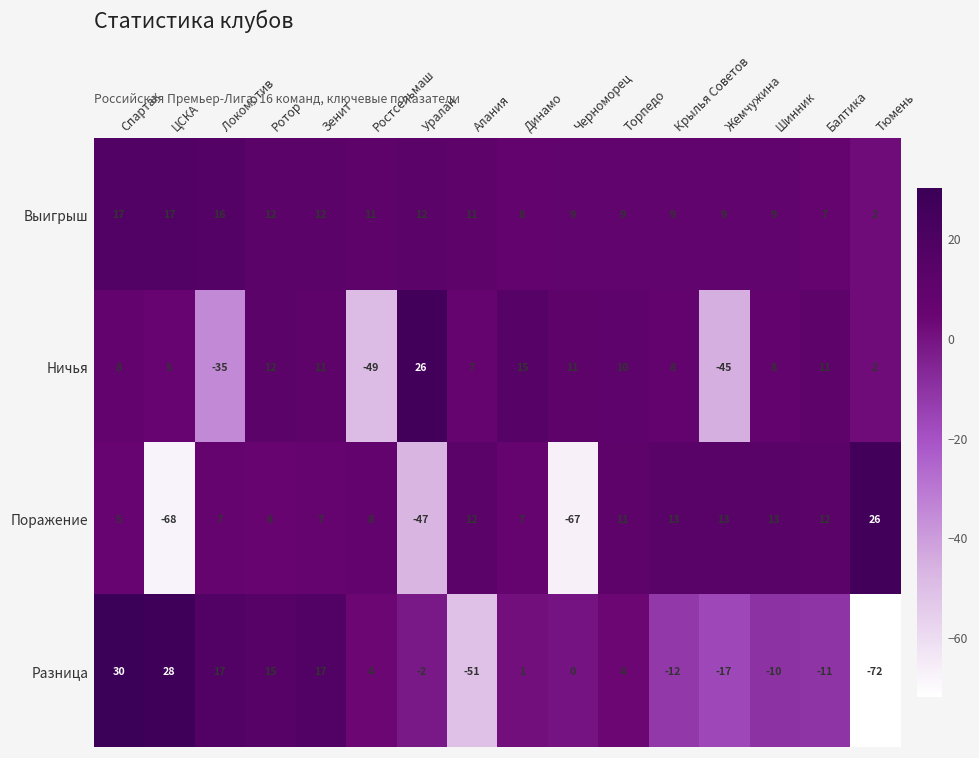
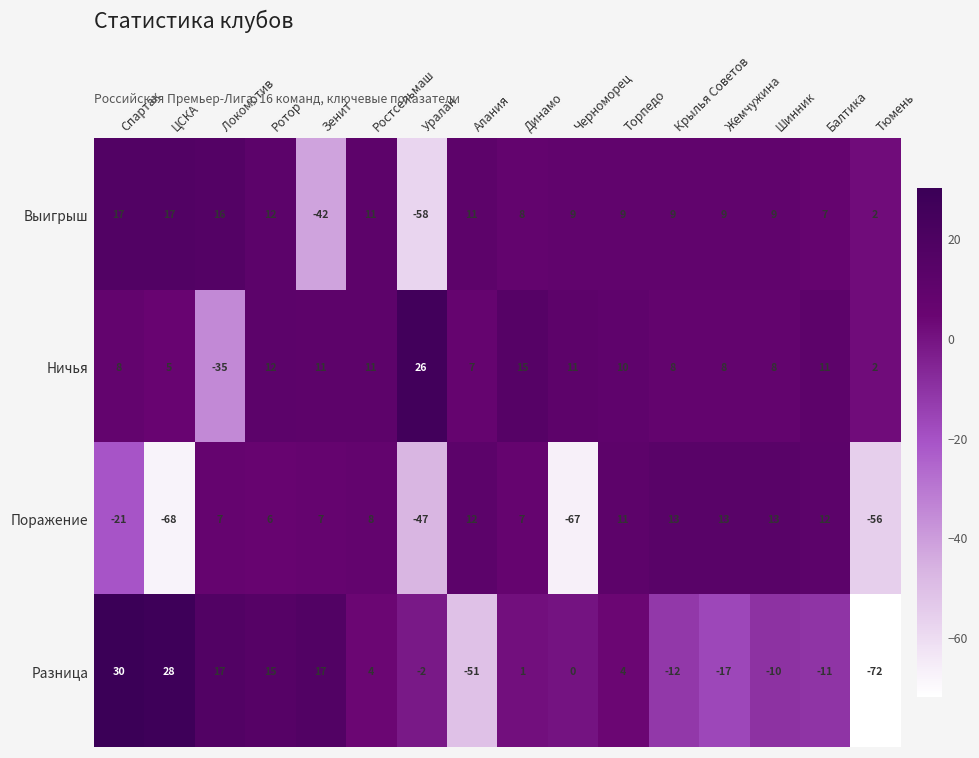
Выигрыш, Зенит: 12 -> -42
Выигрыш, Уралан: 12 -> -58
Ничья, Ростсельмаш: -49 -> 11
Ничья, Жемчужина: -45 -> 8
Поражение, Спартак: 5 -> -21
Поражение, Тюмень: 26 -> -56
